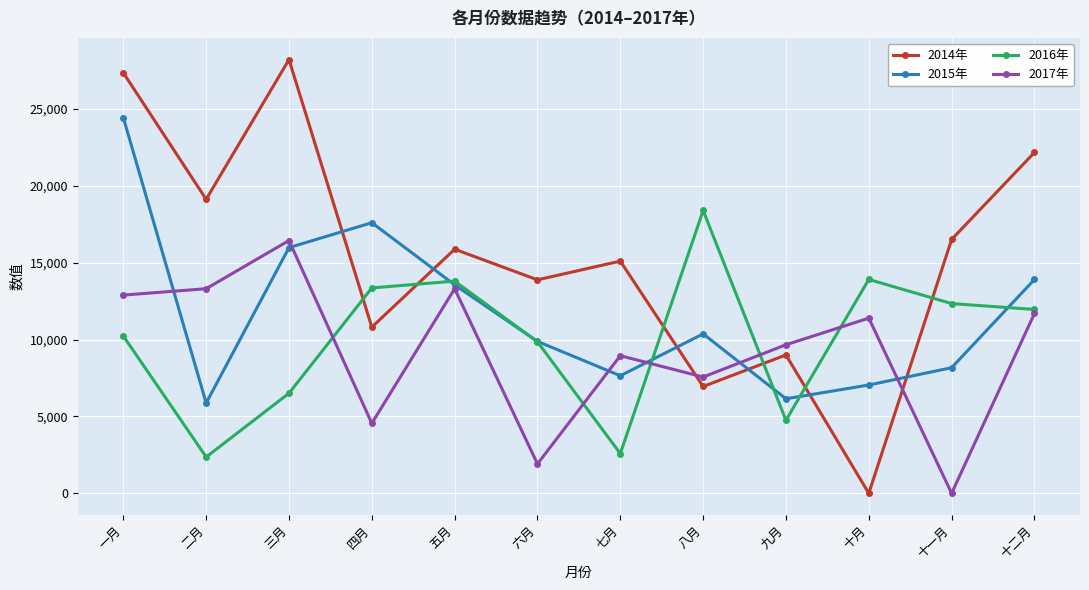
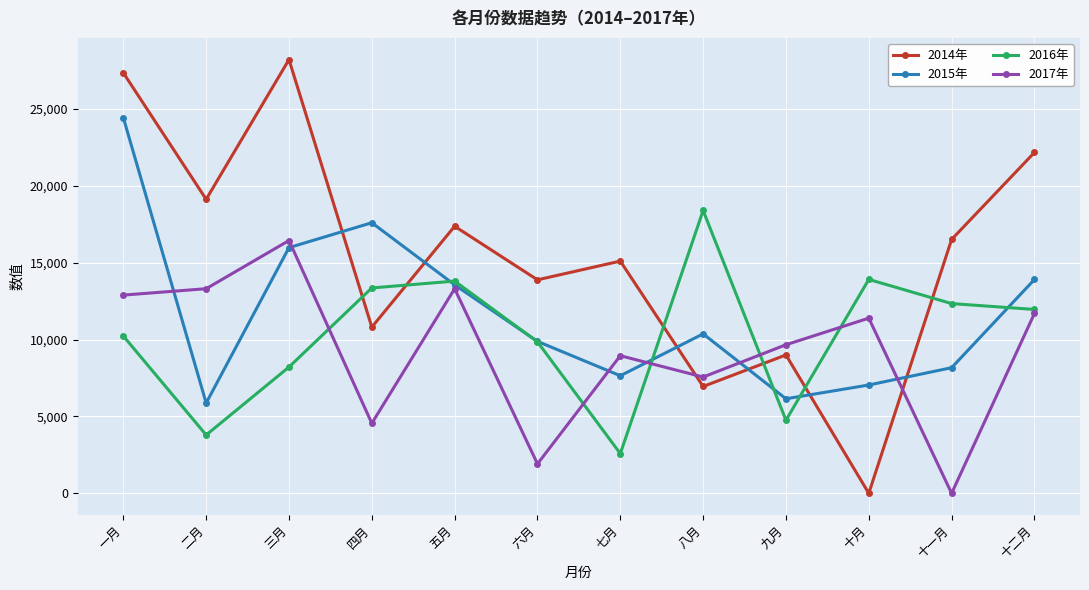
2016年, 二月: 2,400 -> 3,800
2016年, 三月: 6,500 -> 8,200
2014年, 五月: 15,900 -> 17,400
